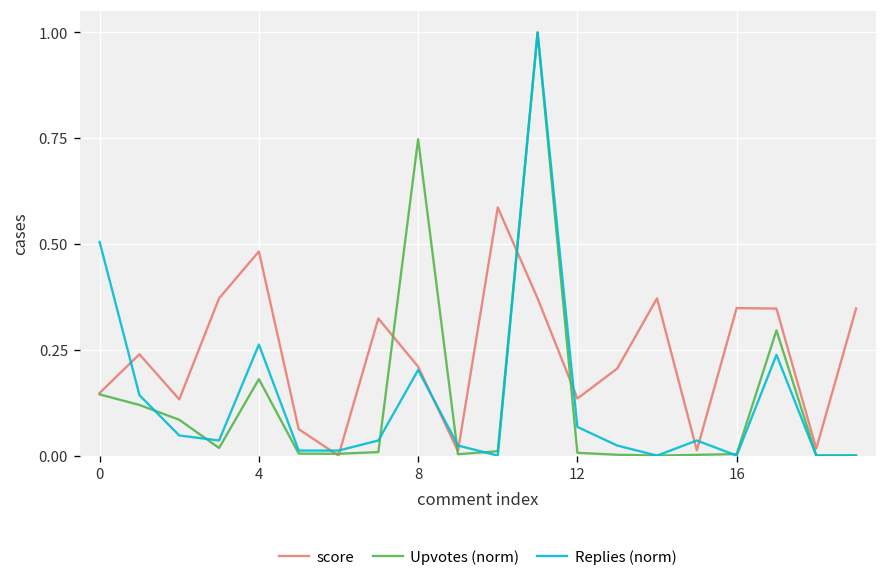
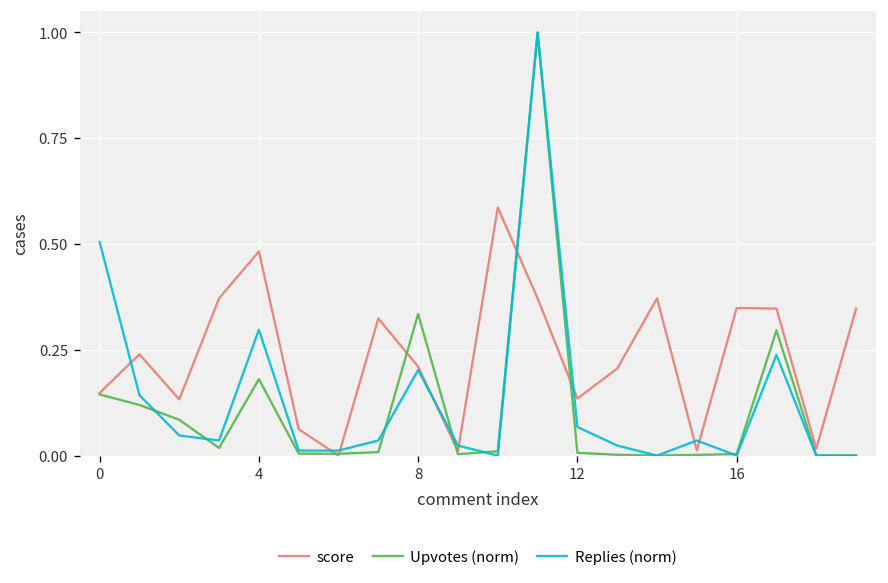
Replies (norm), 4: 0.26 -> 0.30
Upvotes (norm), 8: 0.75 -> 0.33
